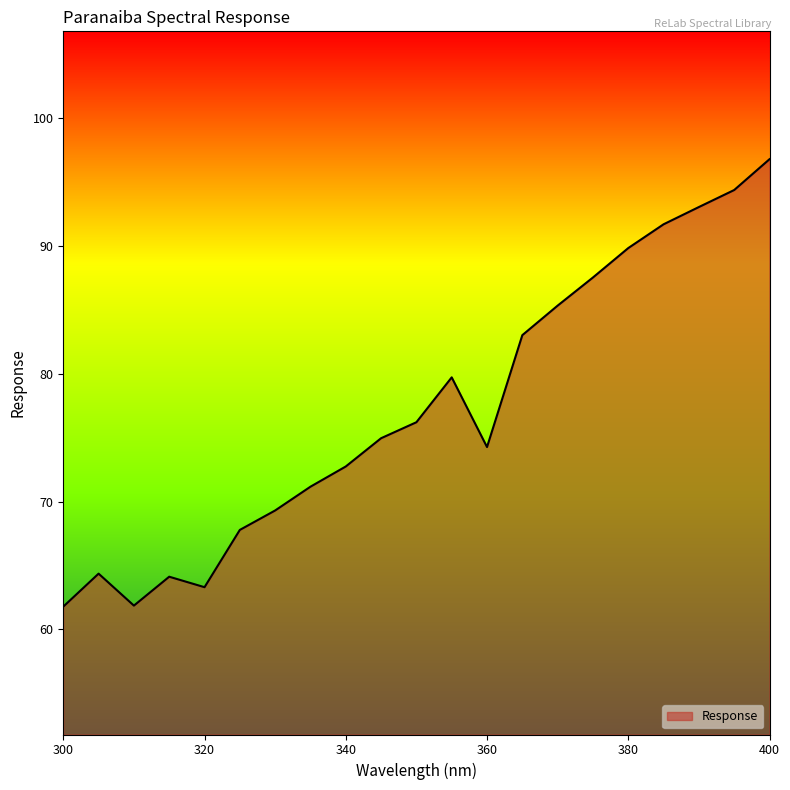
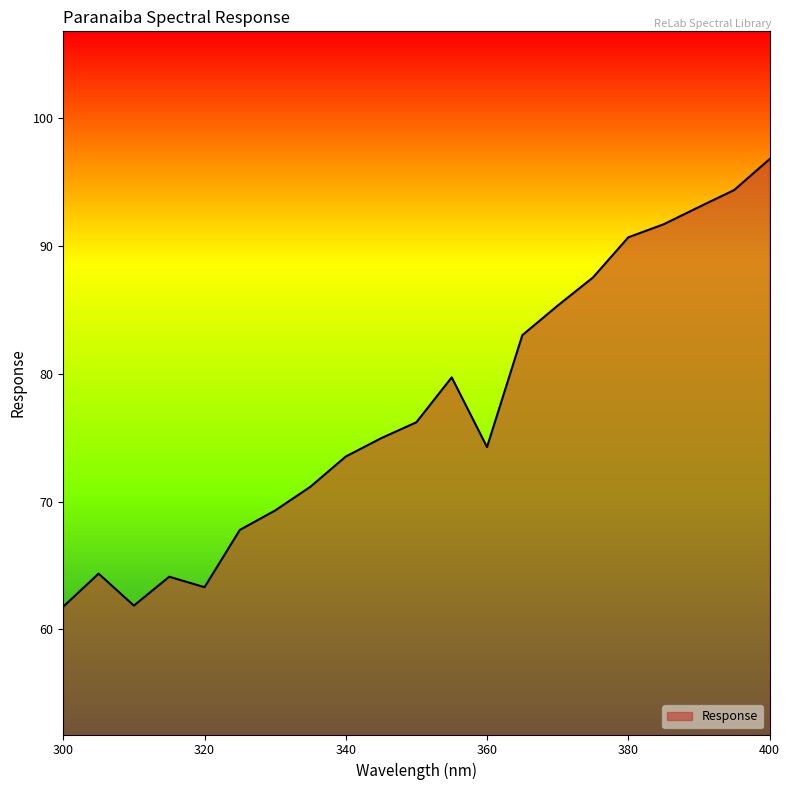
340: 72.7 -> 73.5
380: 89.8 -> 90.7
